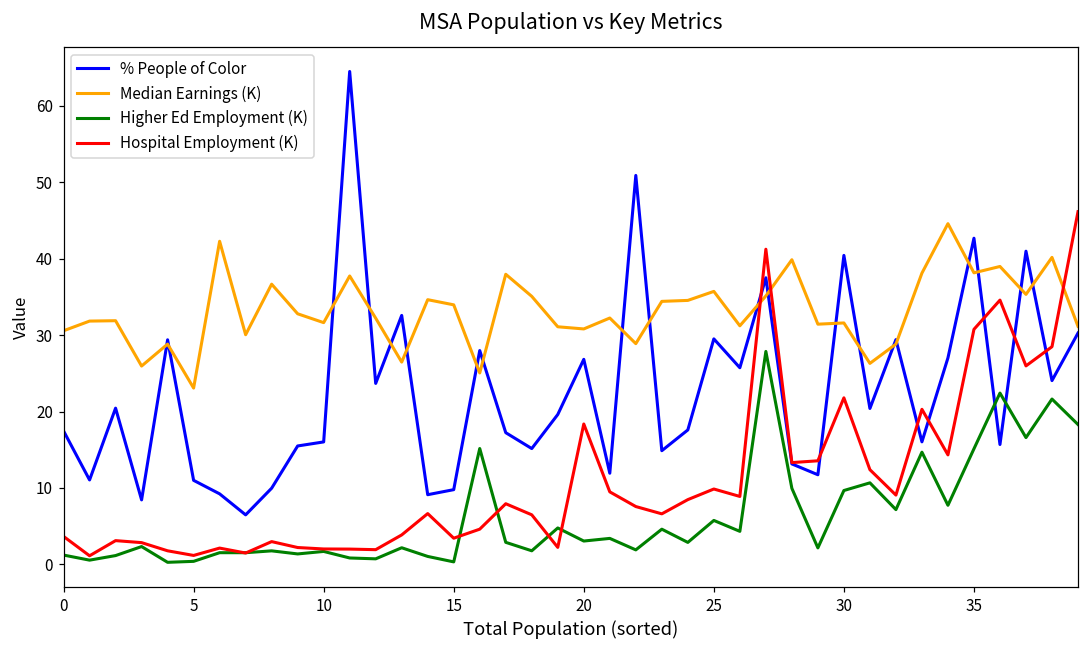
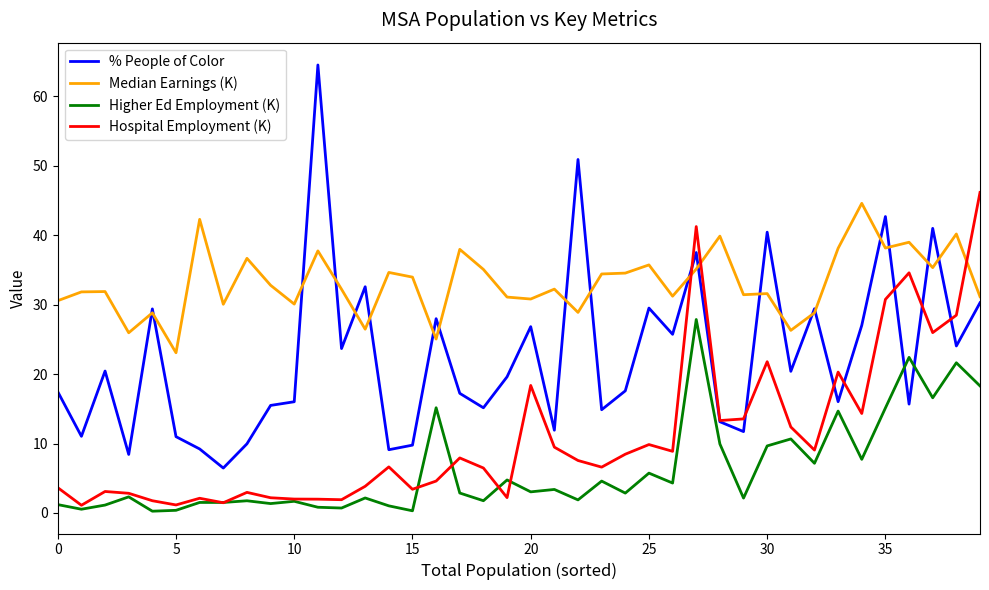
Median Earnings (K), 10: 32 -> 30
